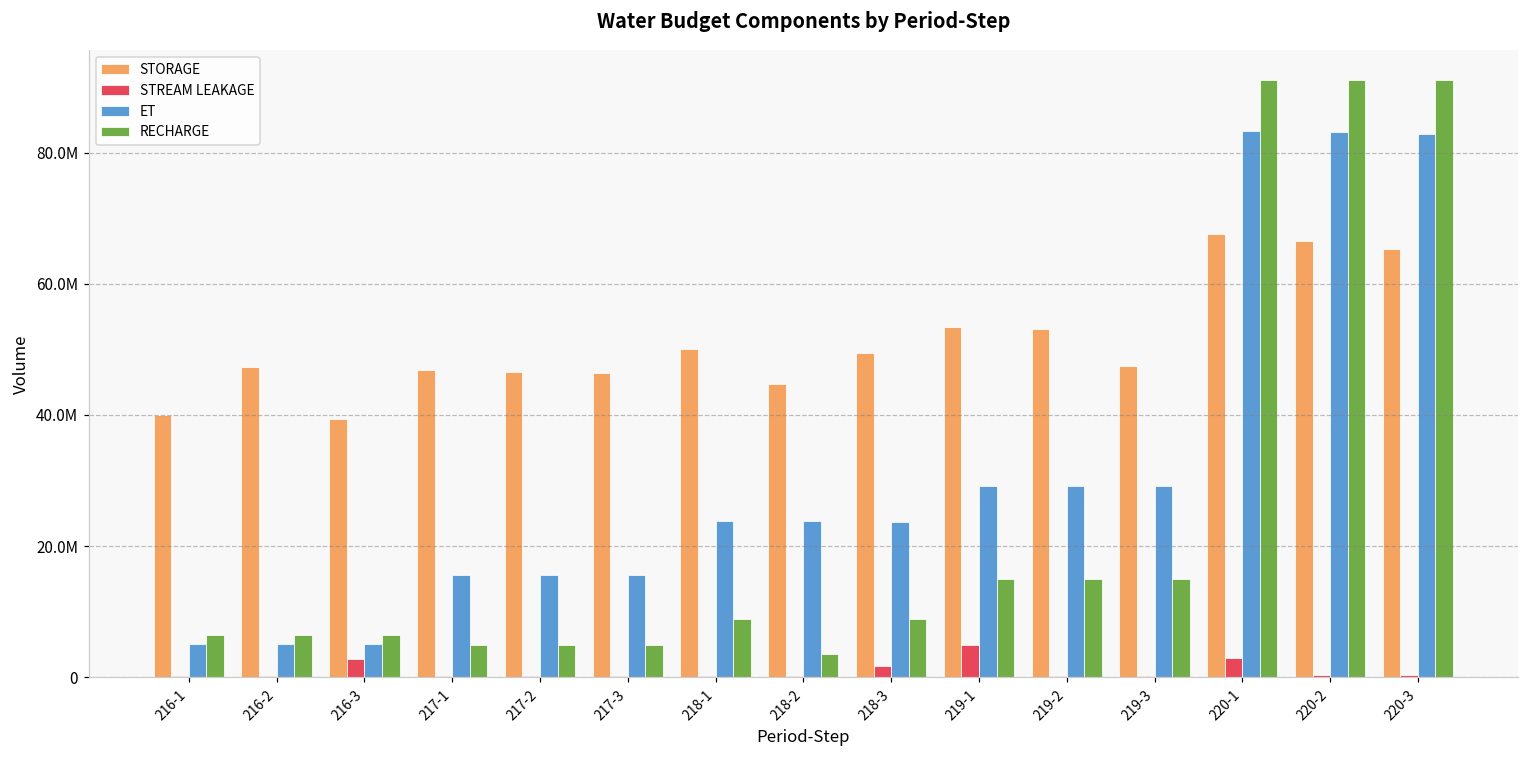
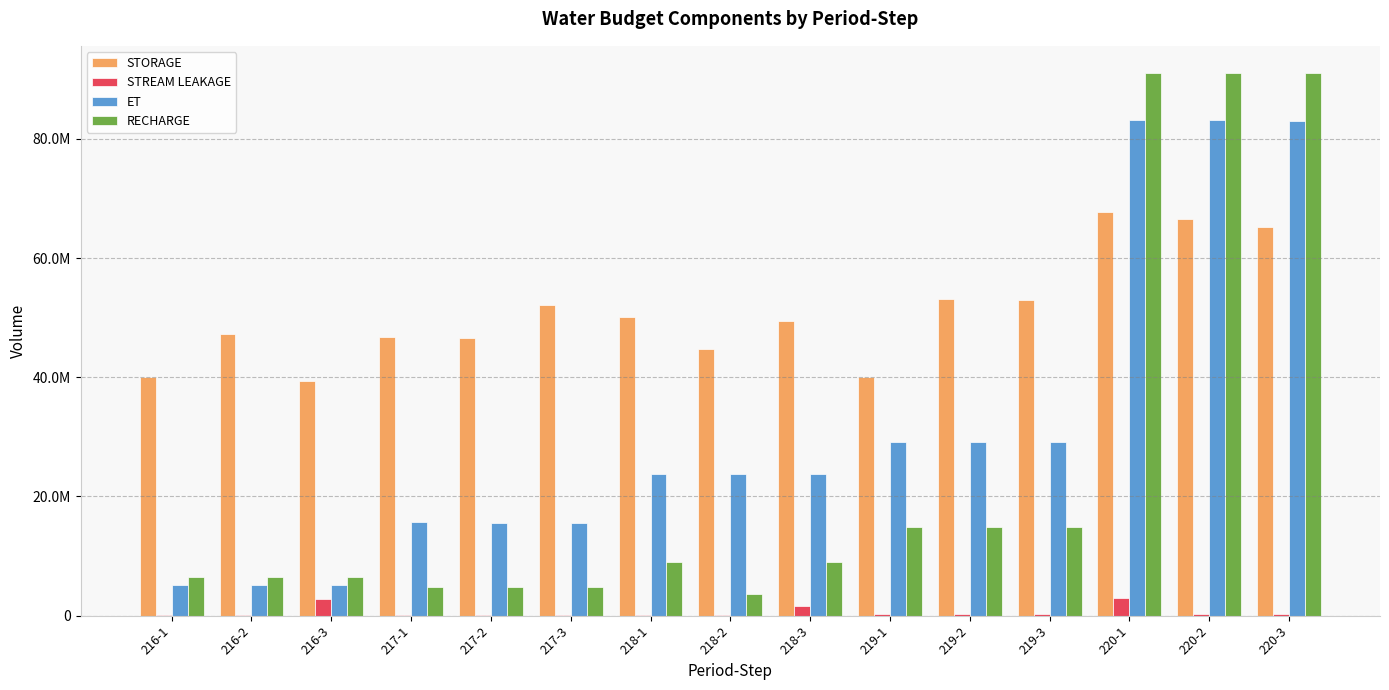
STORAGE, 217-3: 46000000 -> 52000000
STORAGE, 219-1: 53000000 -> 40000000
STREAM LEAKAGE, 219-1: 5000000 -> 0
STORAGE, 219-3: 47000000 -> 53000000
